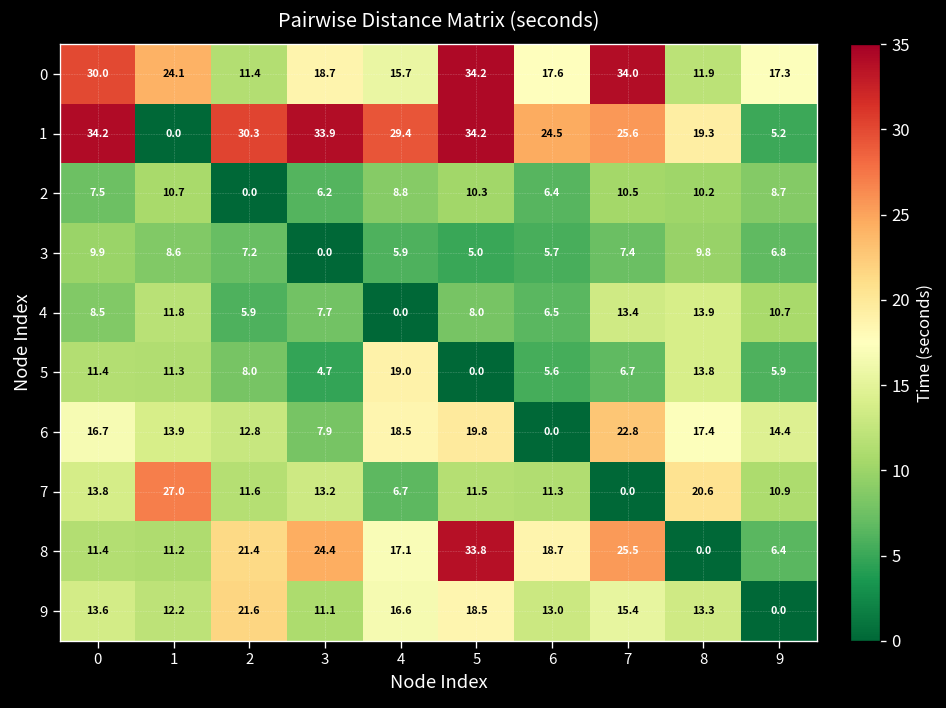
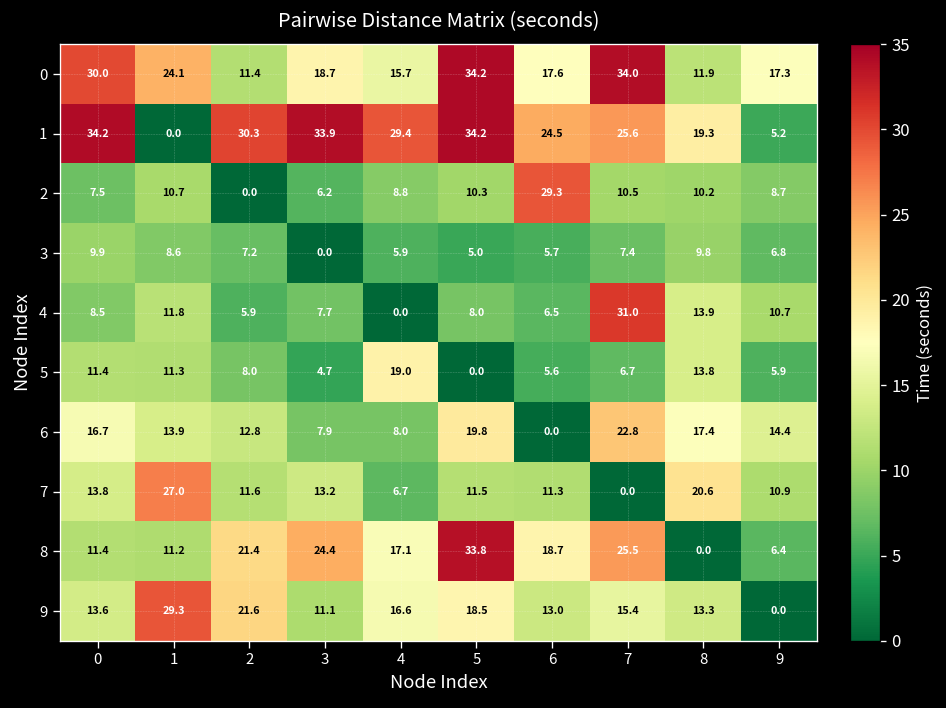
2, 6: 6.4 -> 29.3
4, 7: 13.4 -> 31.0
6, 4: 18.5 -> 8.0
9, 1: 12.2 -> 29.3
